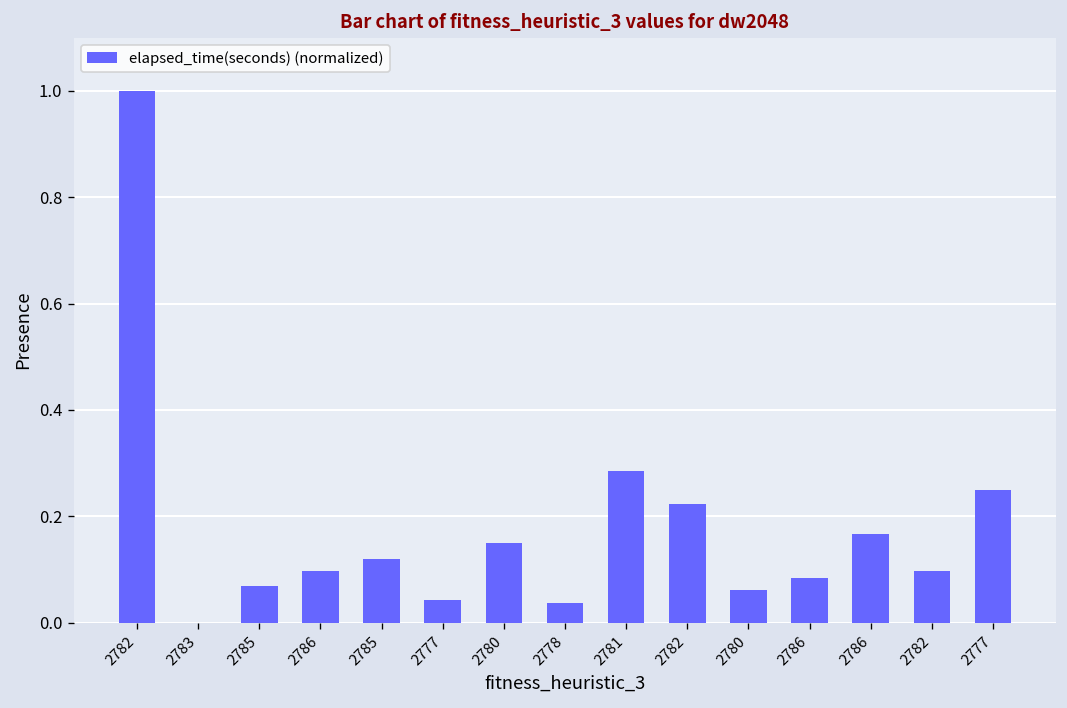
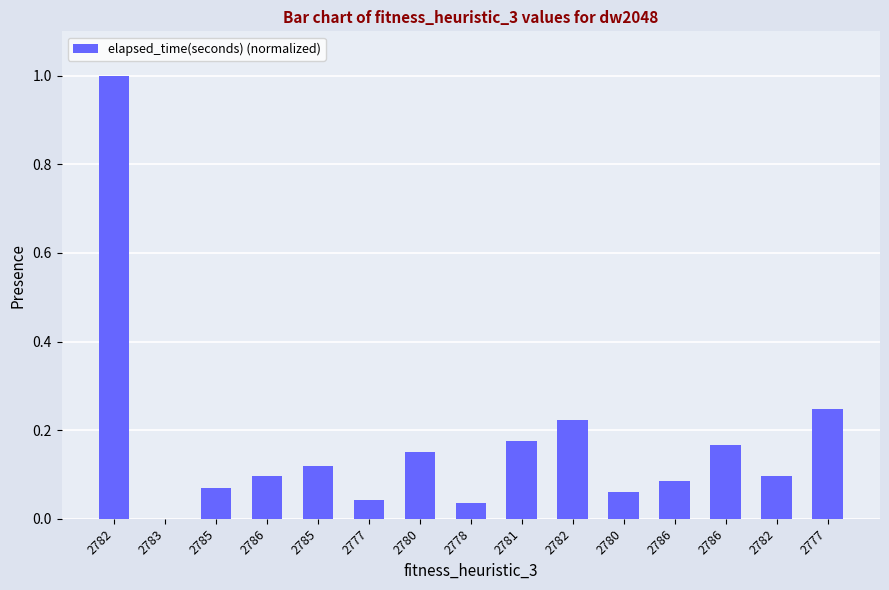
2781: 0.28 -> 0.18
